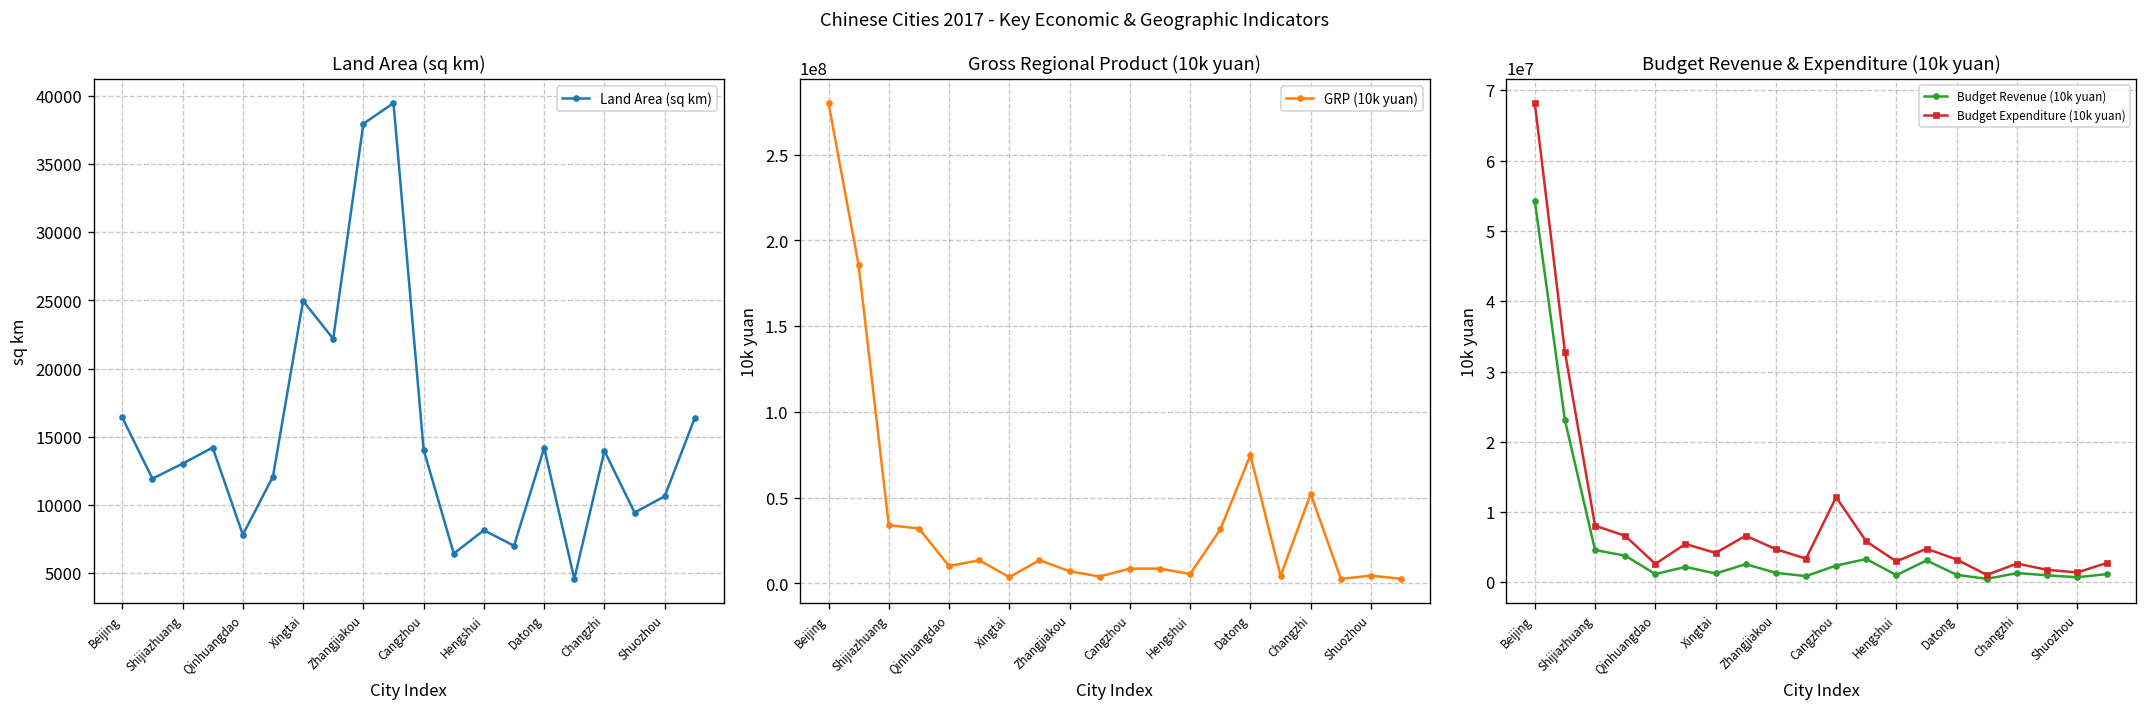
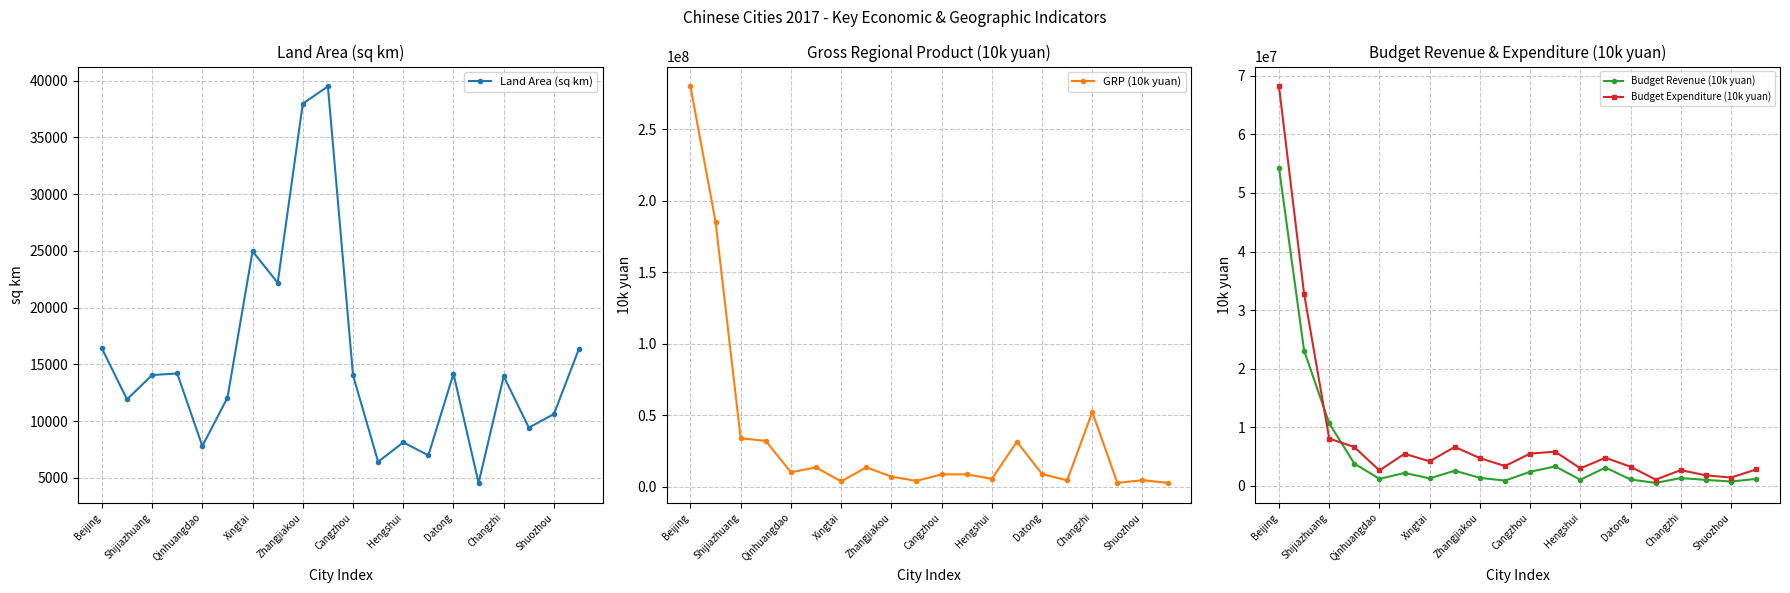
Land Area (sq km), Shijiazhuang: 13000 -> 14100
Gross Regional Product (10k yuan), Datong: 75000000 -> 9000000
Budget Revenue & Expenditure (10k yuan), Budget Revenue (10k yuan), Shijiazhuang: 5000000 -> 11000000
Budget Revenue & Expenditure (10k yuan), Budget Expenditure (10k yuan), Cangzhou: 12000000 -> 6000000
